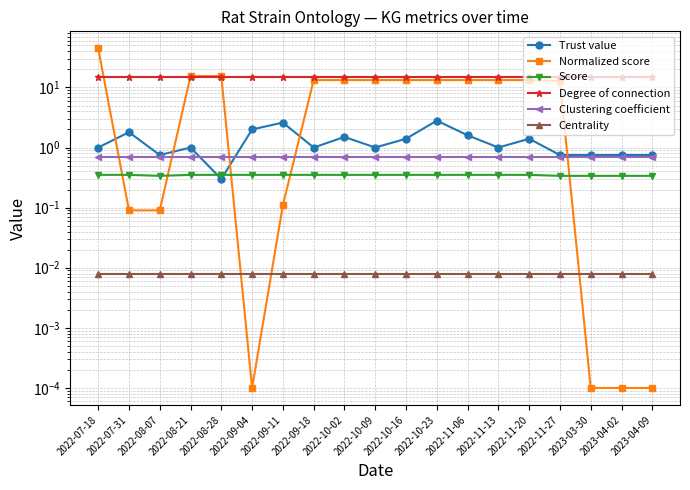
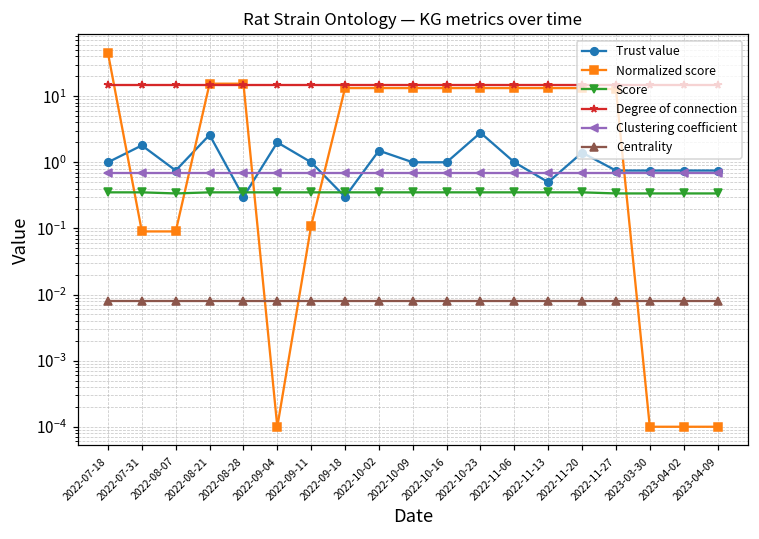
Trust value, 2022-08-21: 1.0 -> 2.6
Trust value, 2022-09-11: 2.6 -> 1.0
Trust value, 2022-09-18: 1.0 -> 0.3
Trust value, 2022-10-16: 1.4 -> 1.0
Trust value, 2022-11-06: 1.6 -> 1.0
Trust value, 2022-11-13: 1.0 -> 0.5
